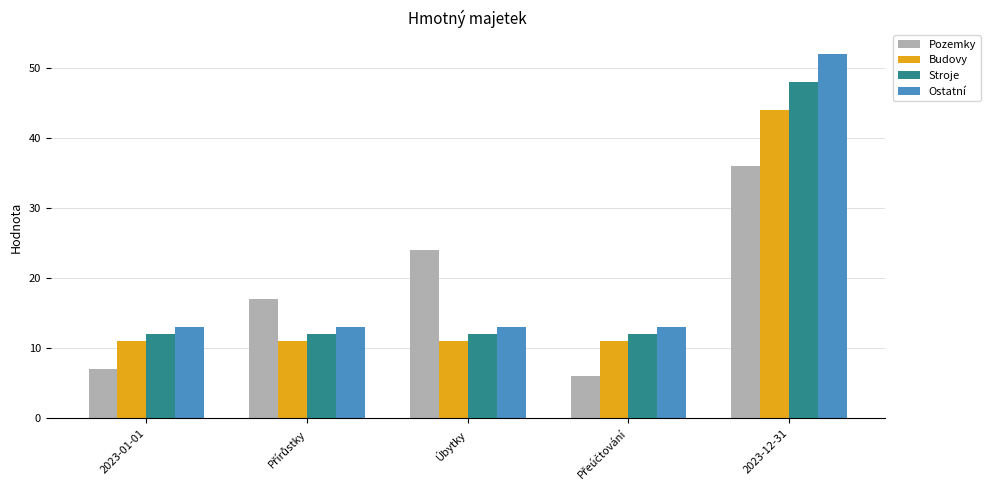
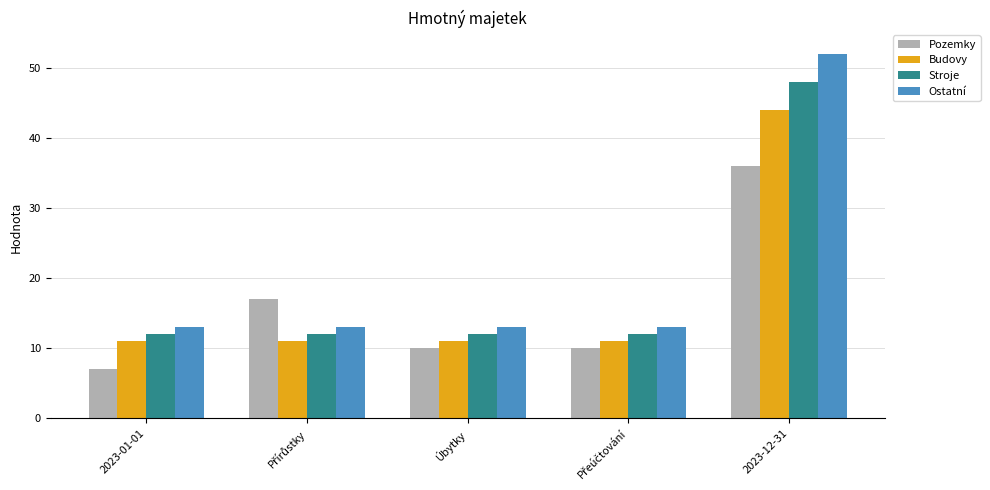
Pozemky, Úbytky: 24 -> 10
Pozemky, Přeúčtování: 6 -> 10
